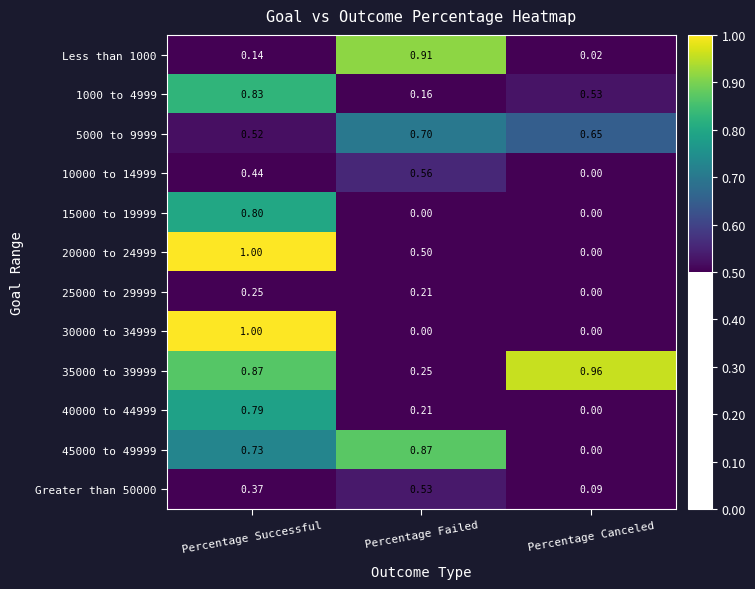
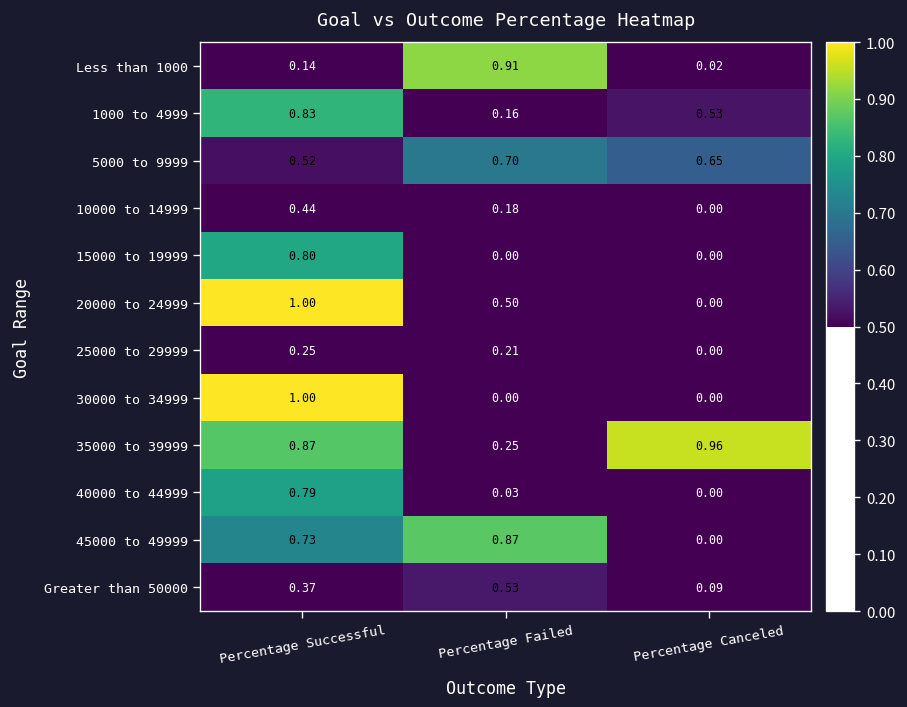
10000 to 14999, Percentage Failed: 0.56 -> 0.18
40000 to 44999, Percentage Failed: 0.21 -> 0.03
